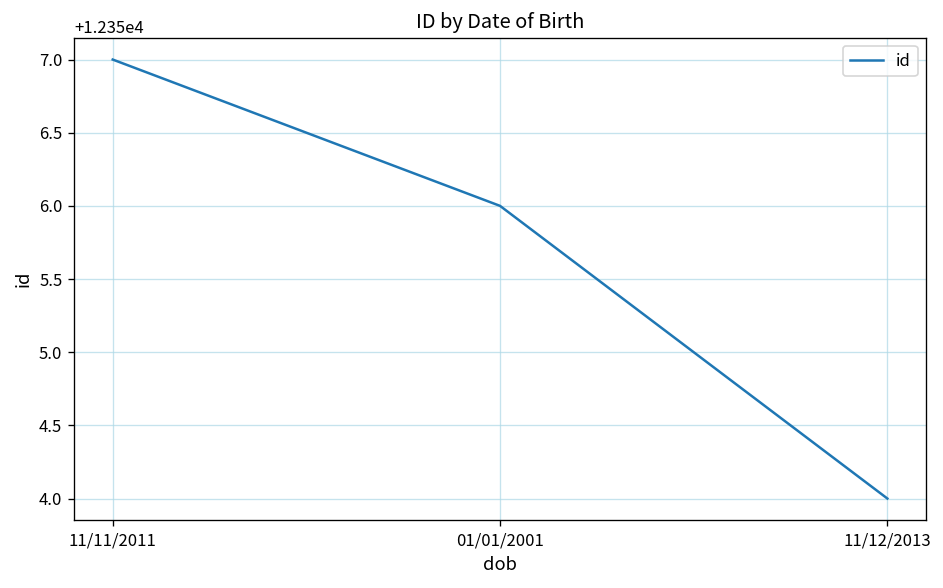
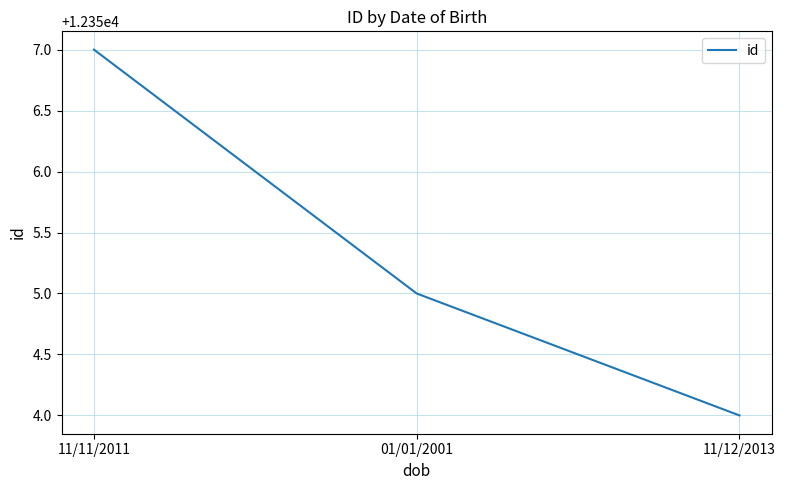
01/01/2001: 12356 -> 12355
